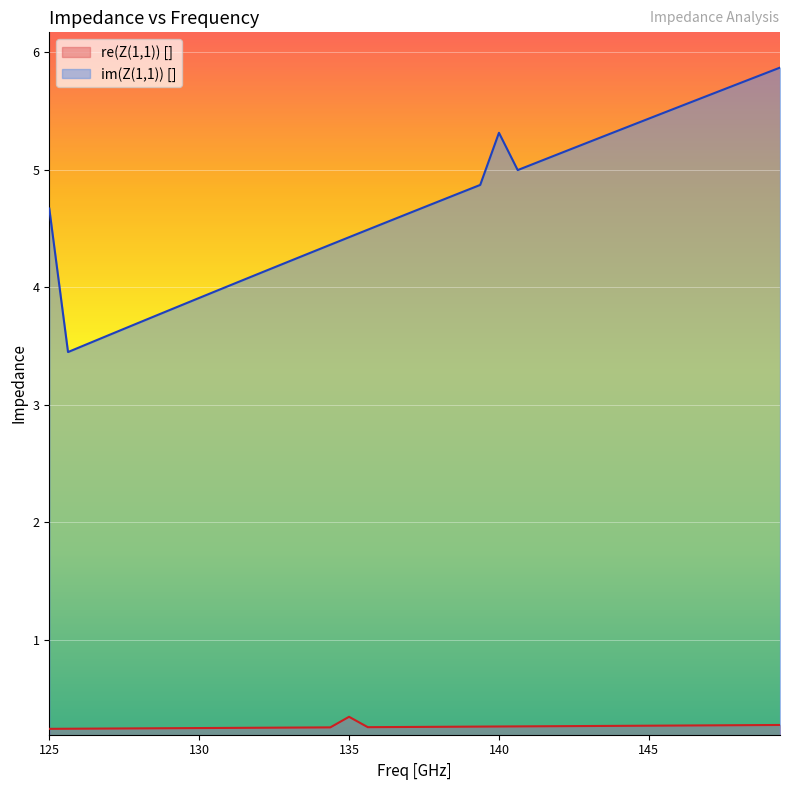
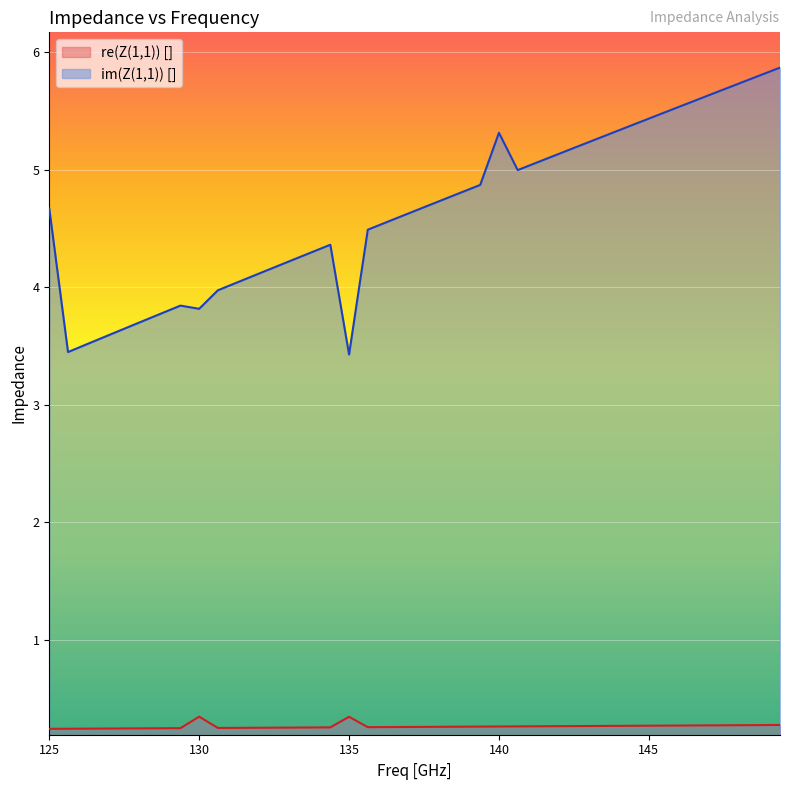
re(Z(1,1)) [], 130: 0.25 -> 0.35
im(Z(1,1)) [], 130: 3.91 -> 3.82
im(Z(1,1)) [], 135: 4.43 -> 3.43
